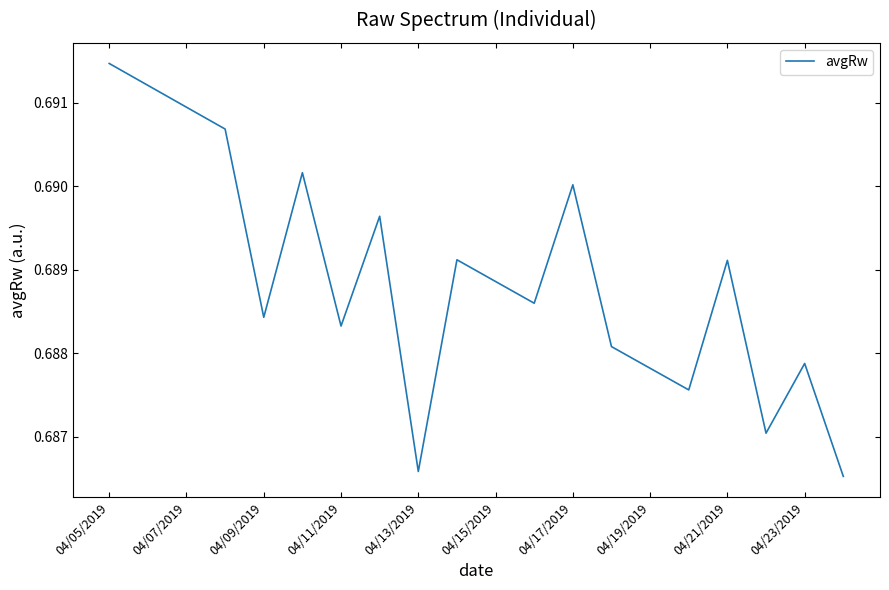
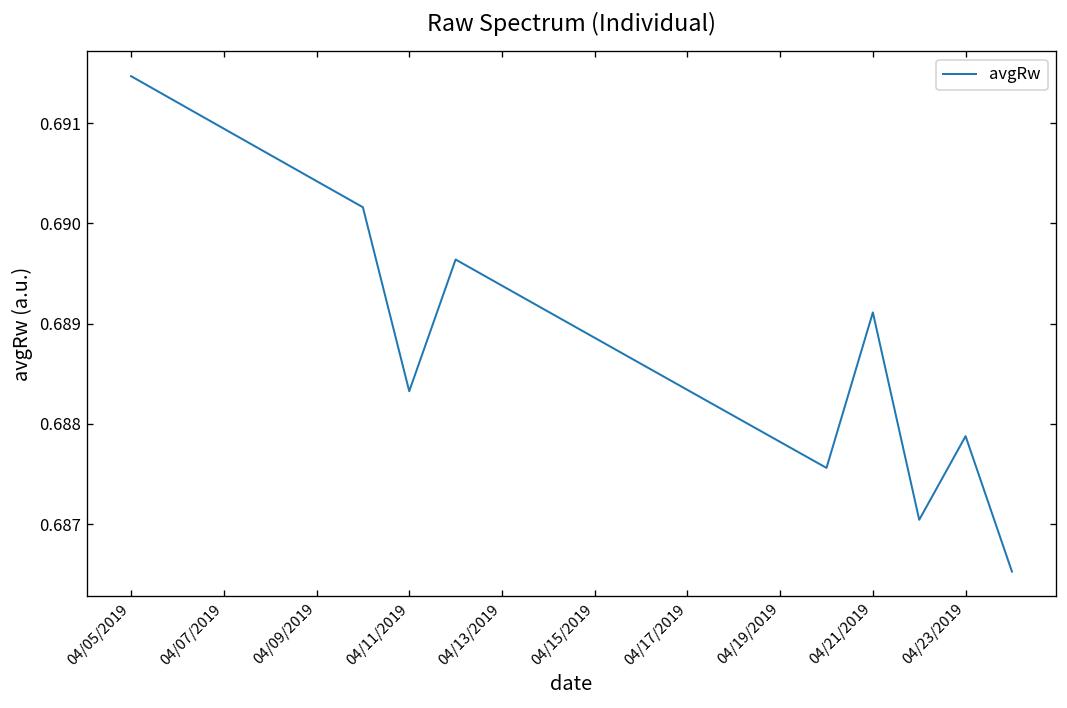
04/09/2019: 0.6884 -> 0.6904
04/13/2019: 0.6866 -> 0.6894
04/17/2019: 0.6900 -> 0.6883
